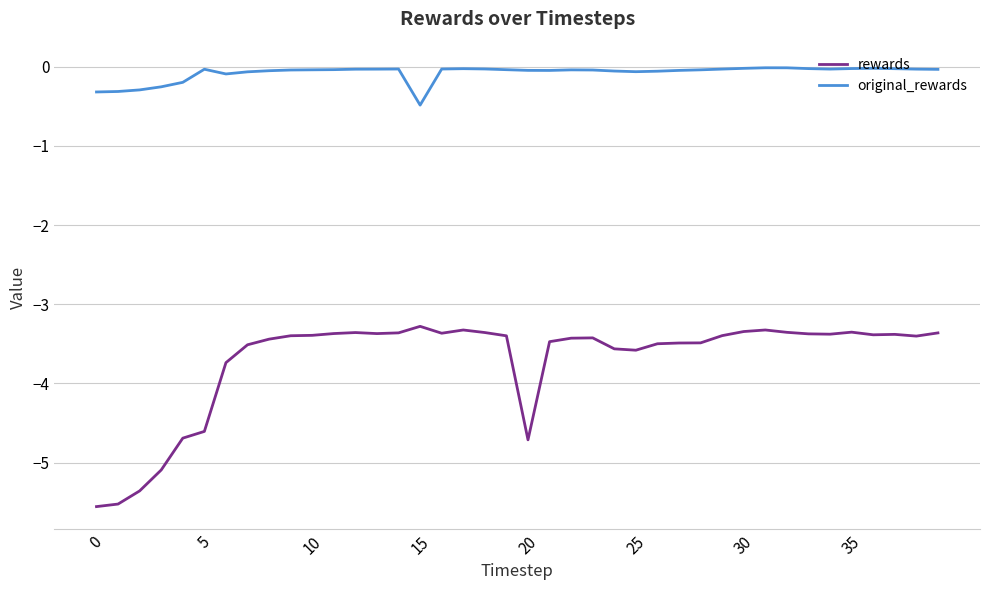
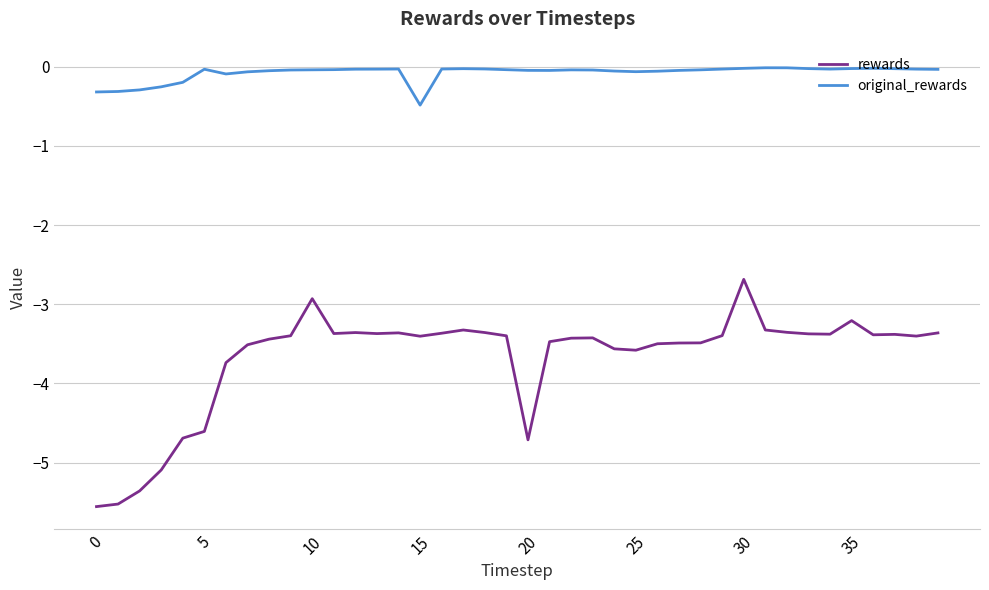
rewards, 10: -3.4 -> -2.9
rewards, 15: -3.3 -> -3.4
rewards, 30: -3.3 -> -2.7
rewards, 35: -3.4 -> -3.2
